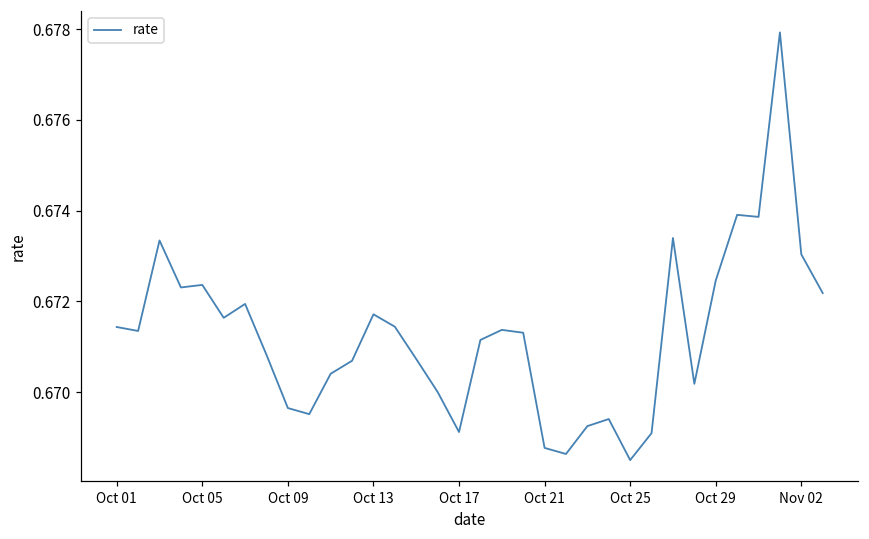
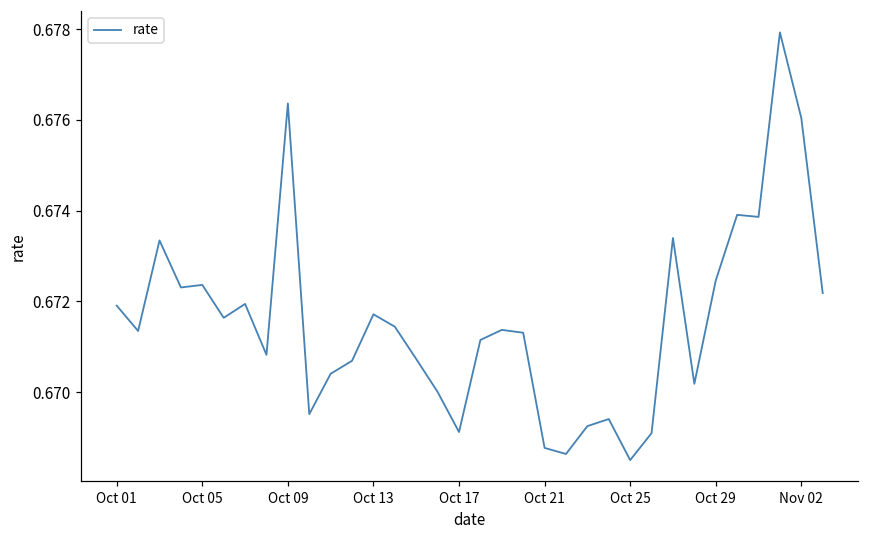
Oct 01: 0.6714 -> 0.6719
Oct 09: 0.6696 -> 0.6764
Nov 02: 0.6730 -> 0.6760
